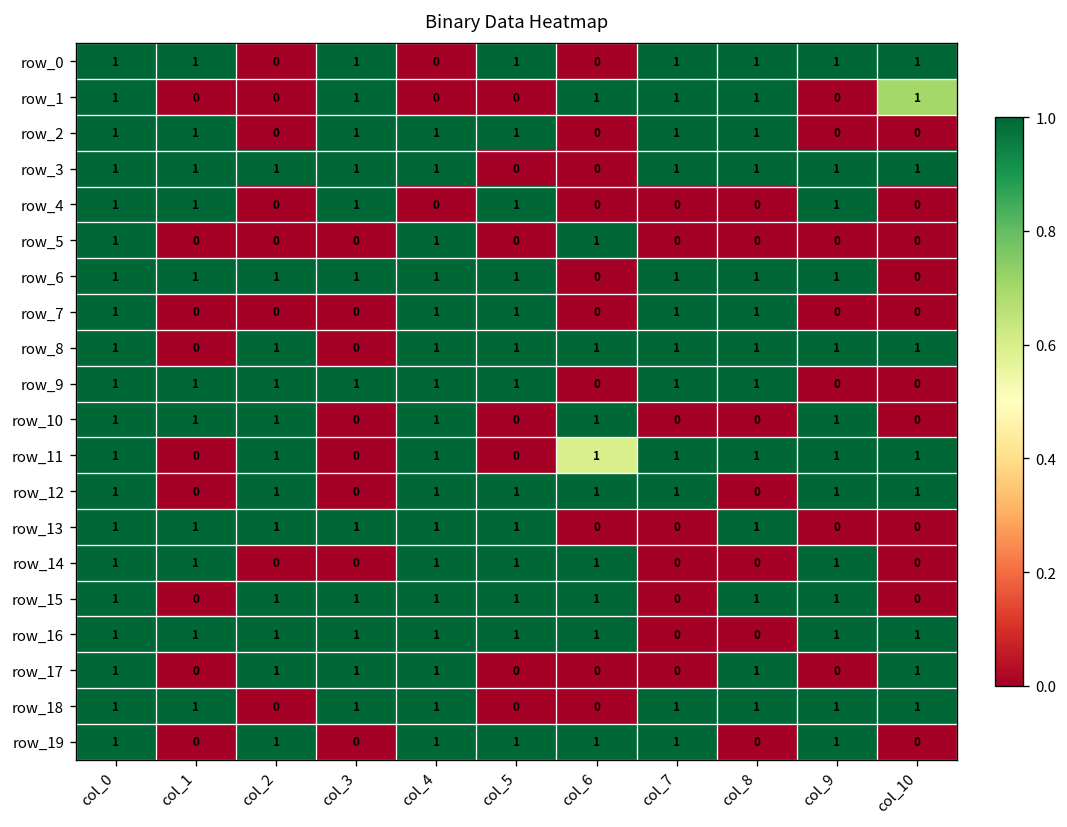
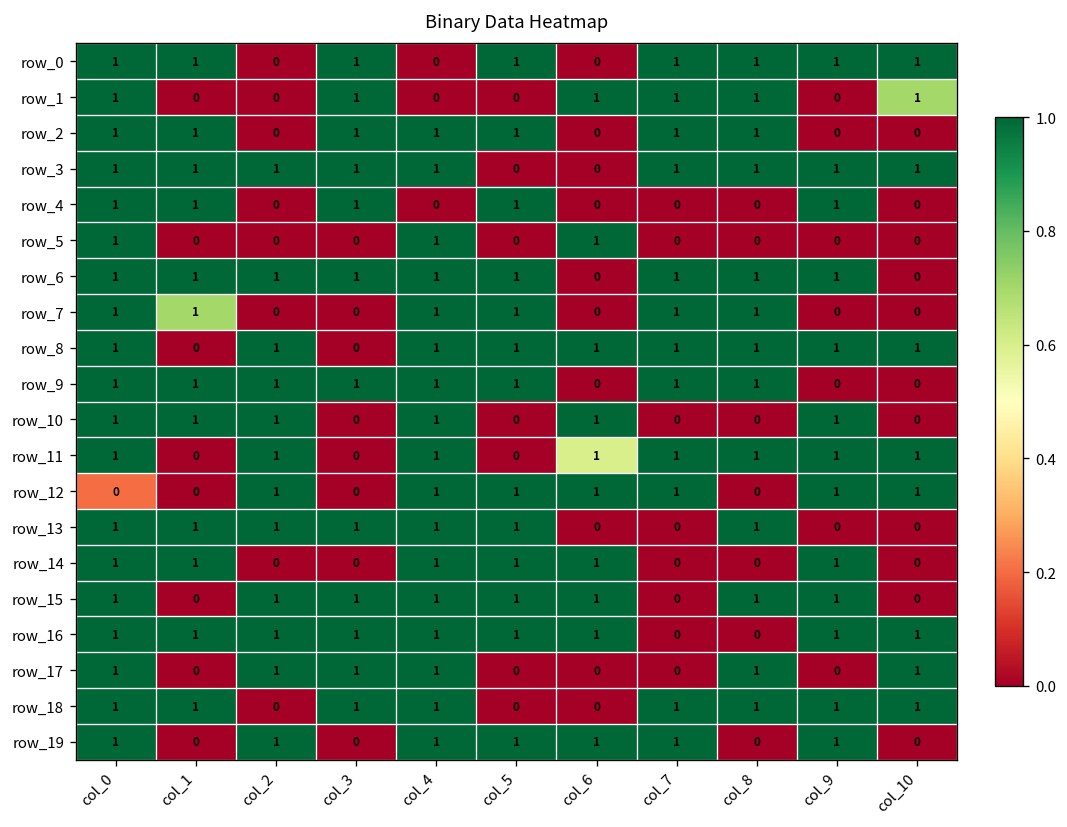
row_7, col_1: 0 -> 1
row_12, col_0: 1 -> 0
